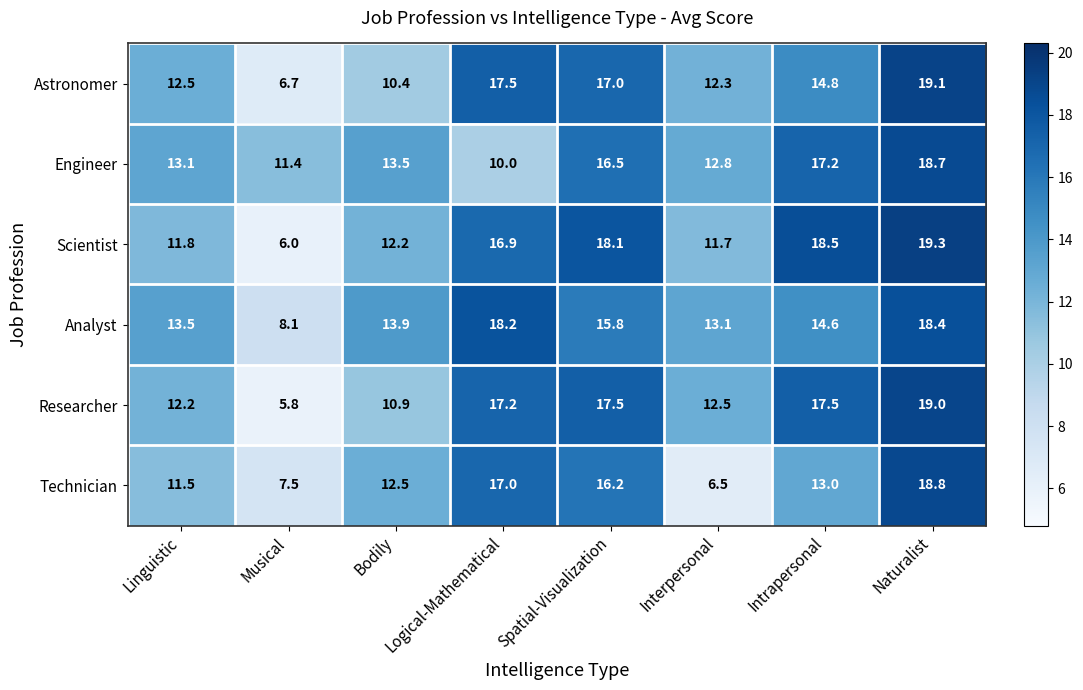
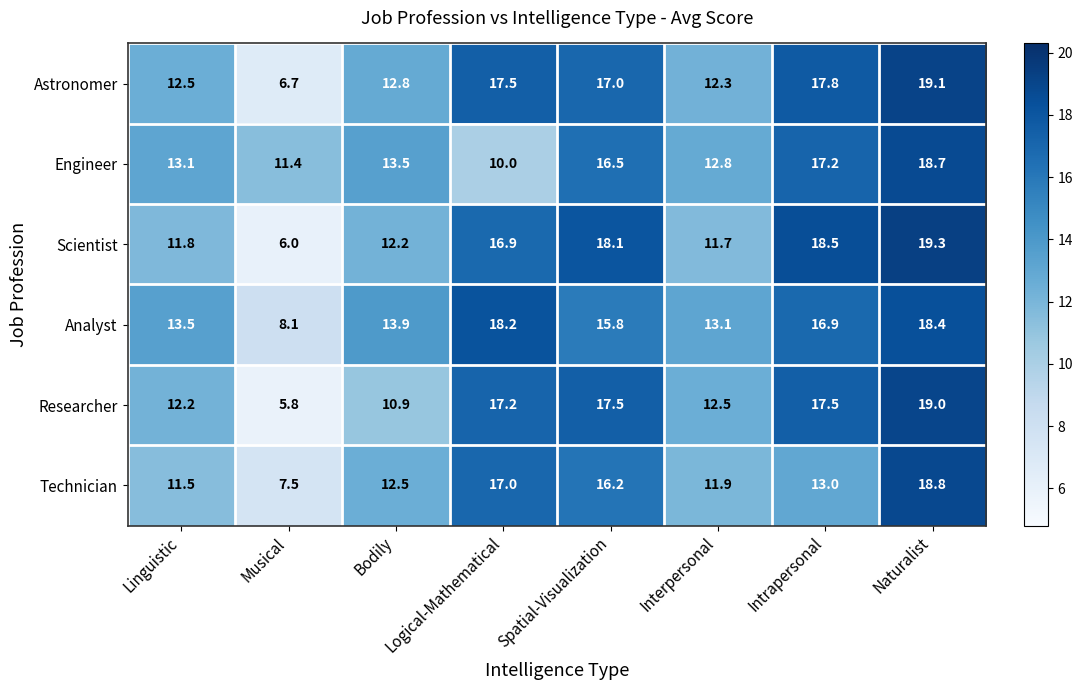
Astronomer, Bodily: 10.4 -> 12.8
Astronomer, Intrapersonal: 14.8 -> 17.8
Analyst, Intrapersonal: 14.6 -> 16.9
Technician, Interpersonal: 6.5 -> 11.9
